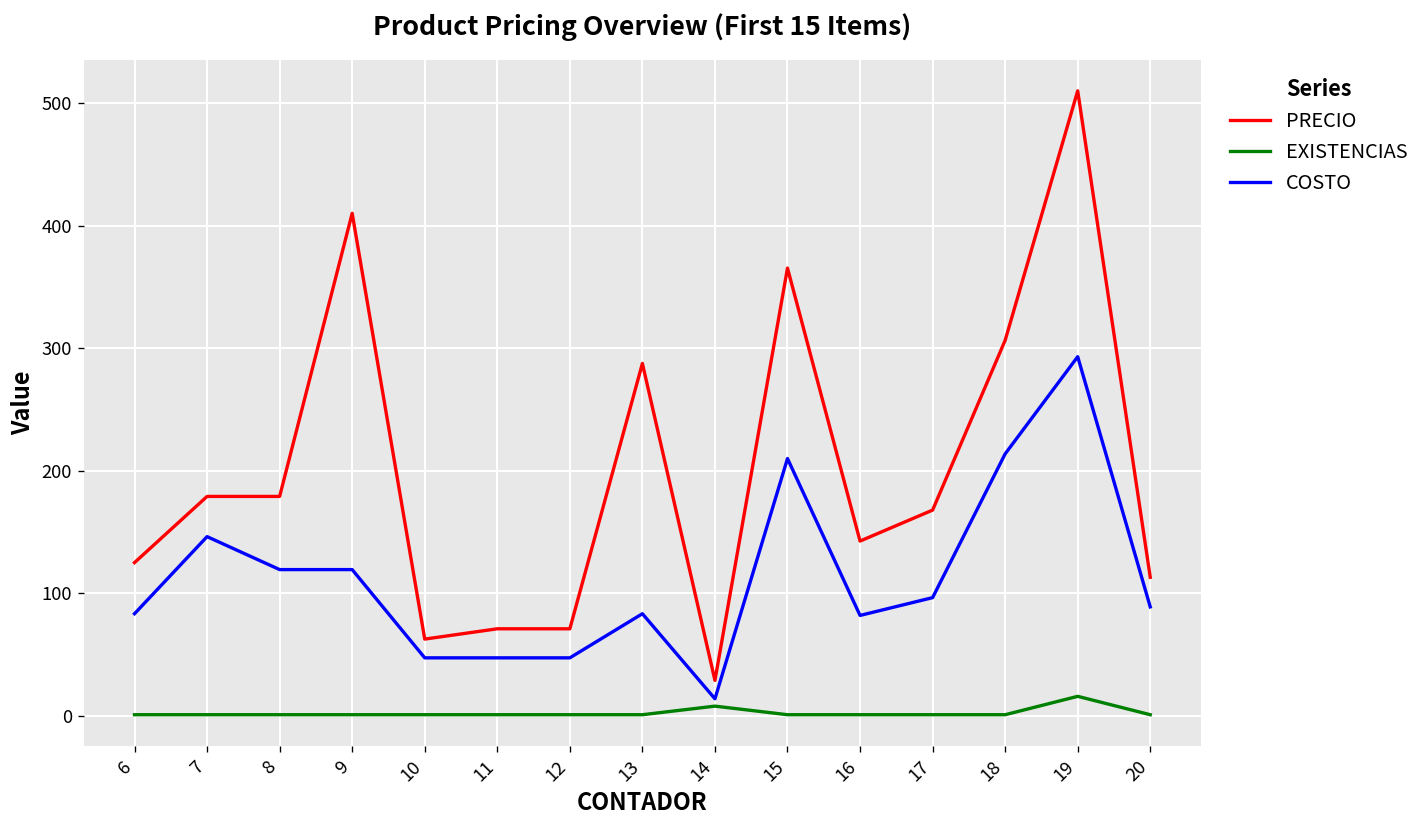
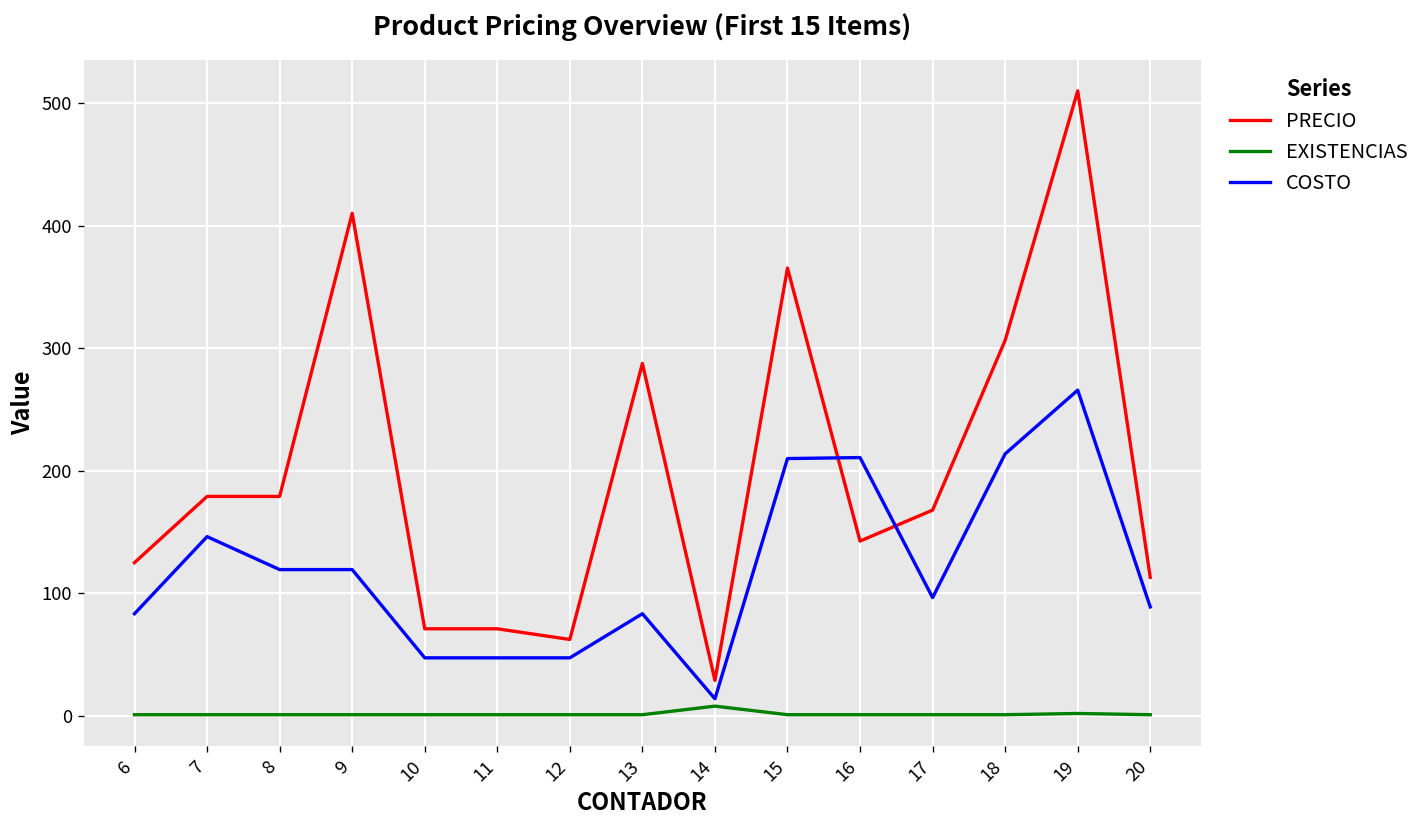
PRECIO, 10: 63 -> 71
PRECIO, 12: 71 -> 62
COSTO, 16: 82 -> 211
EXISTENCIAS, 19: 16 -> 2
COSTO, 19: 293 -> 266
